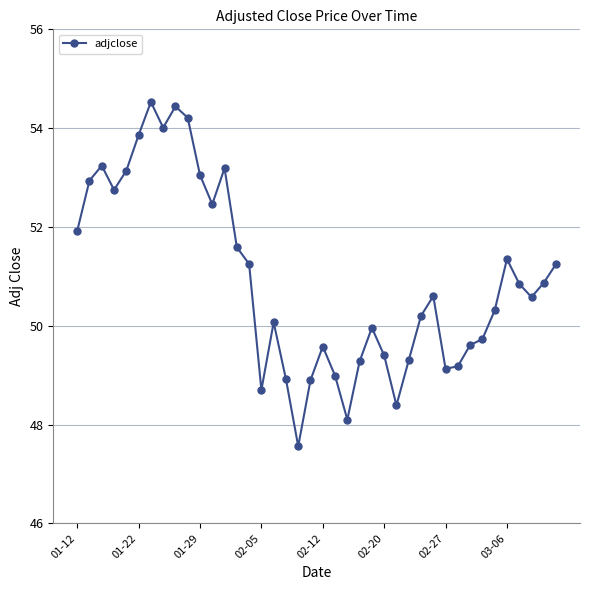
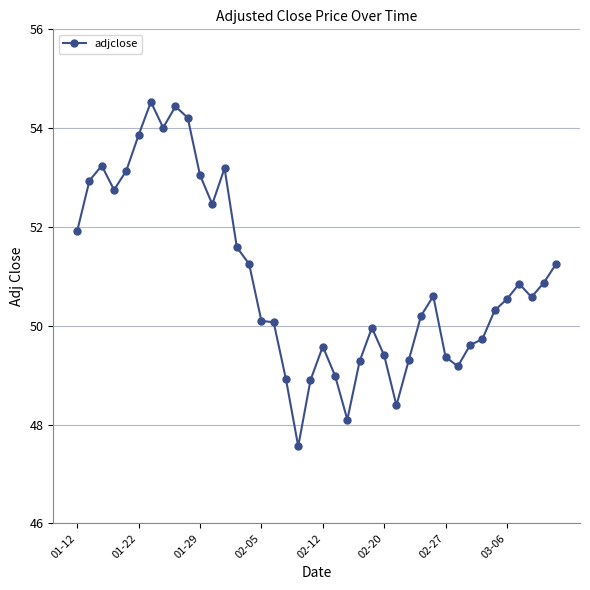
02-05: 48.7 -> 50.1
02-27: 49.1 -> 49.4
03-06: 51.4 -> 50.5
